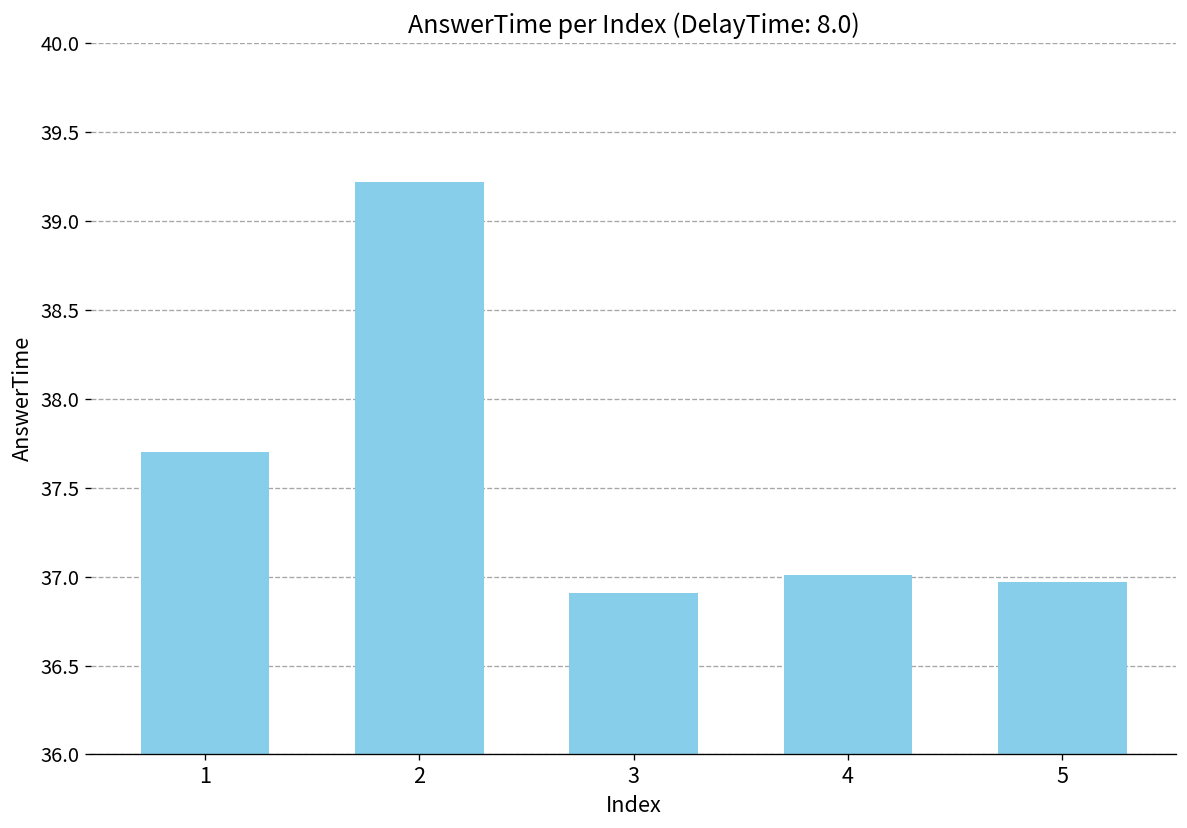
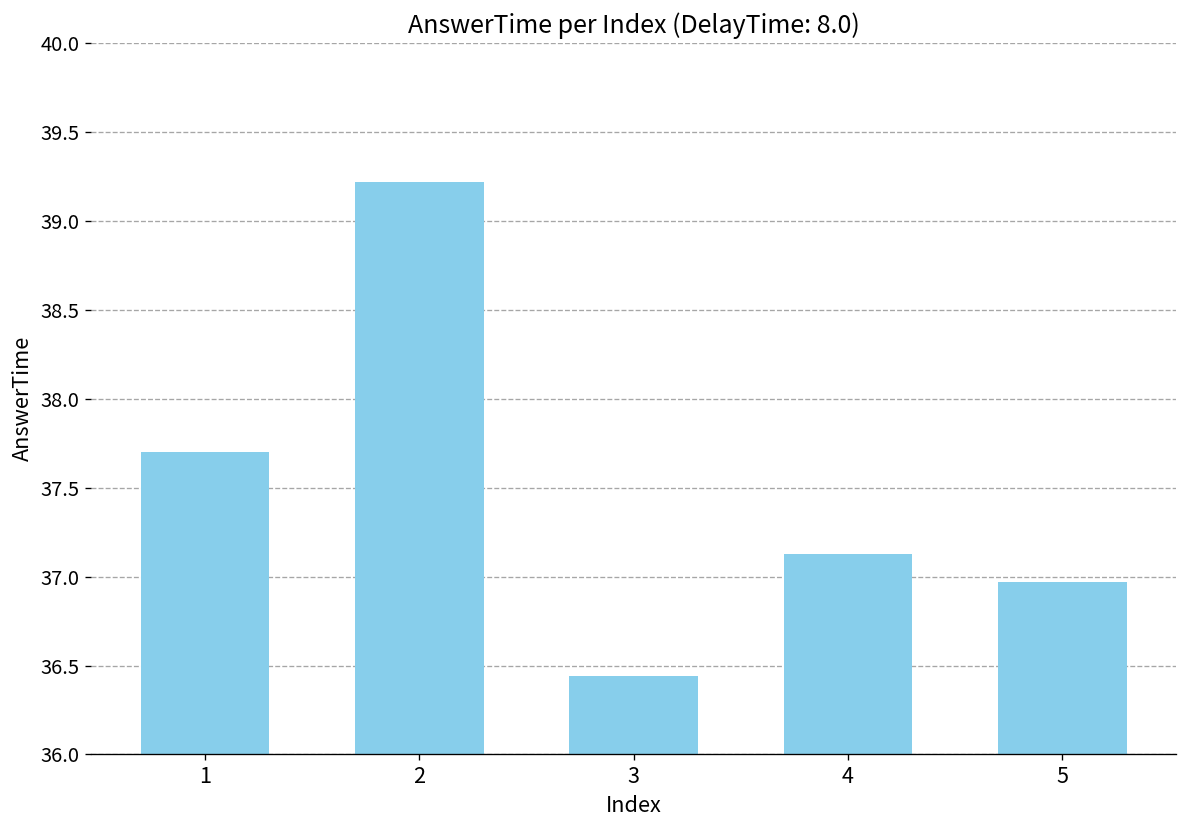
3: 36.91 -> 36.44
4: 37.01 -> 37.13
